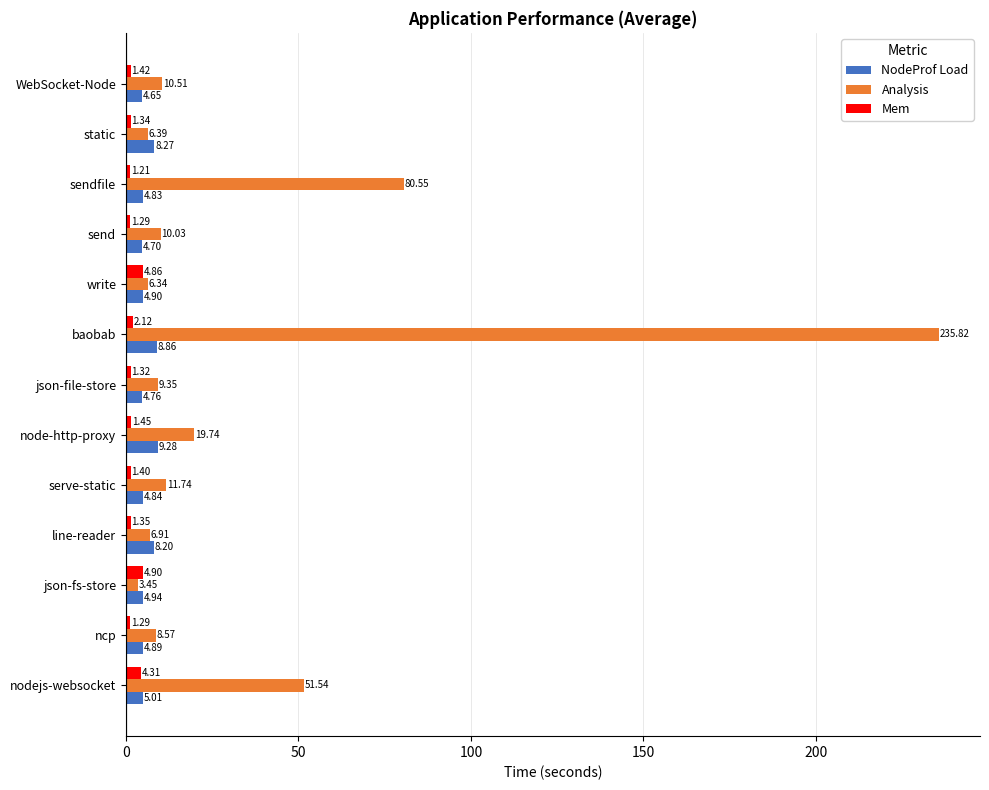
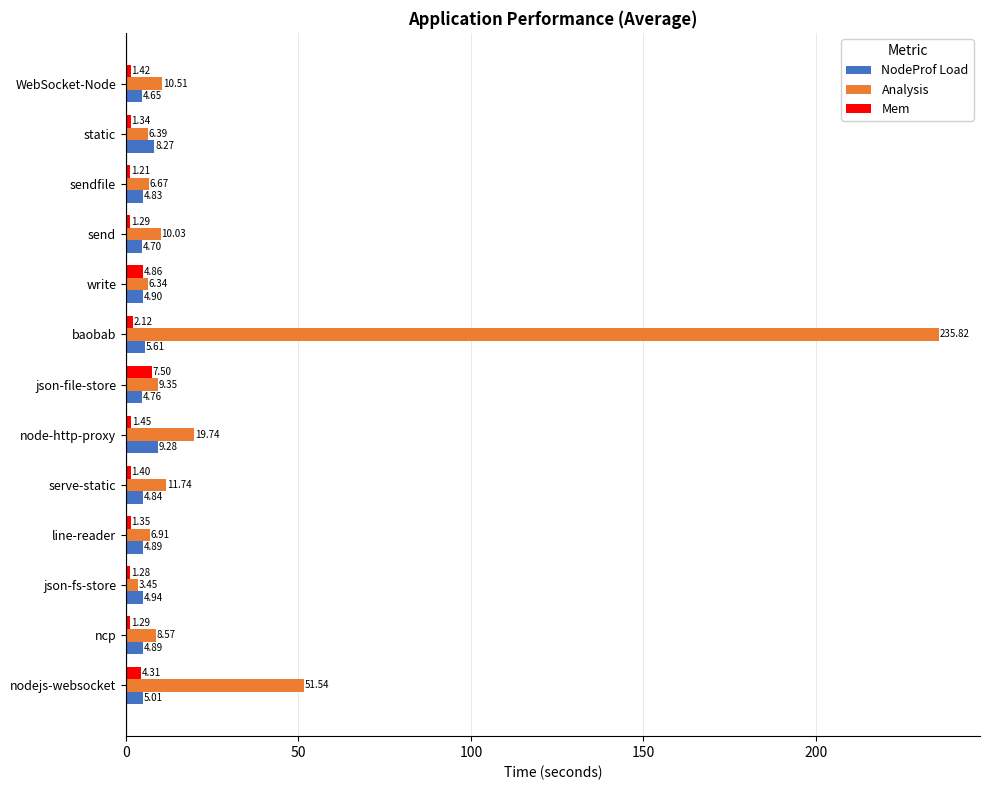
Analysis, sendfile: 80.55 -> 6.67
NodeProf Load, baobab: 8.86 -> 5.61
Mem, json-file-store: 1.32 -> 7.50
NodeProf Load, line-reader: 8.20 -> 4.89
Mem, json-fs-store: 4.90 -> 1.28
